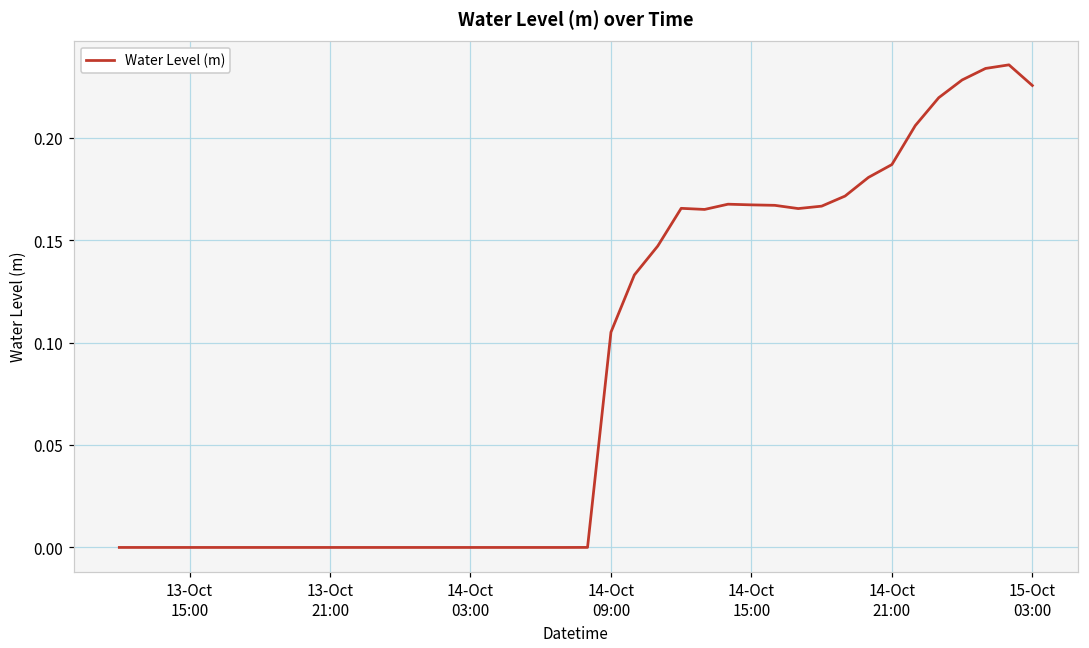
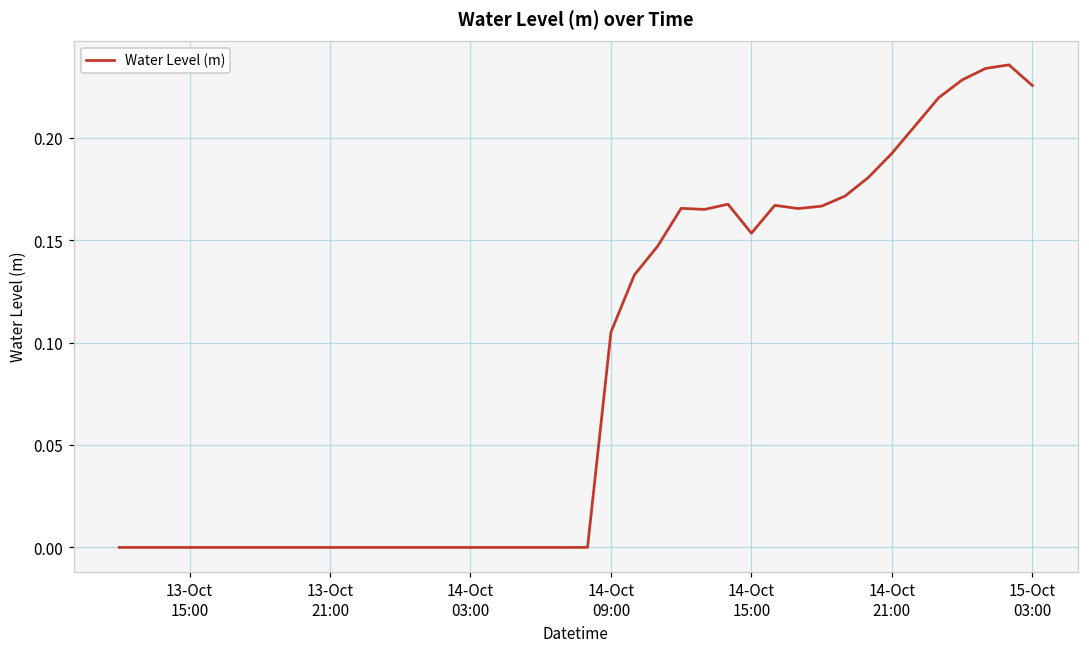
14-Oct 15:00: 0.167 -> 0.153
14-Oct 21:00: 0.187 -> 0.192
